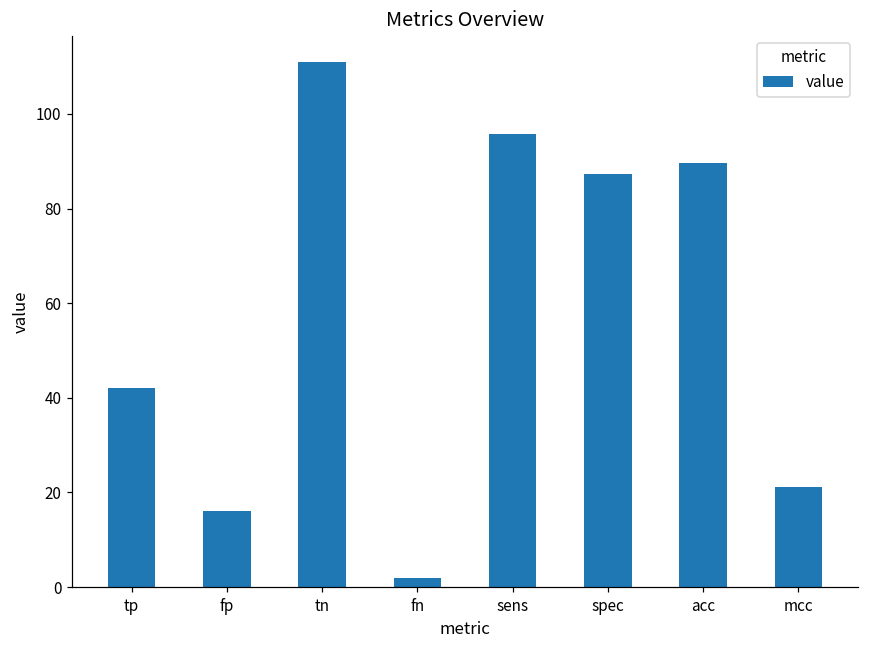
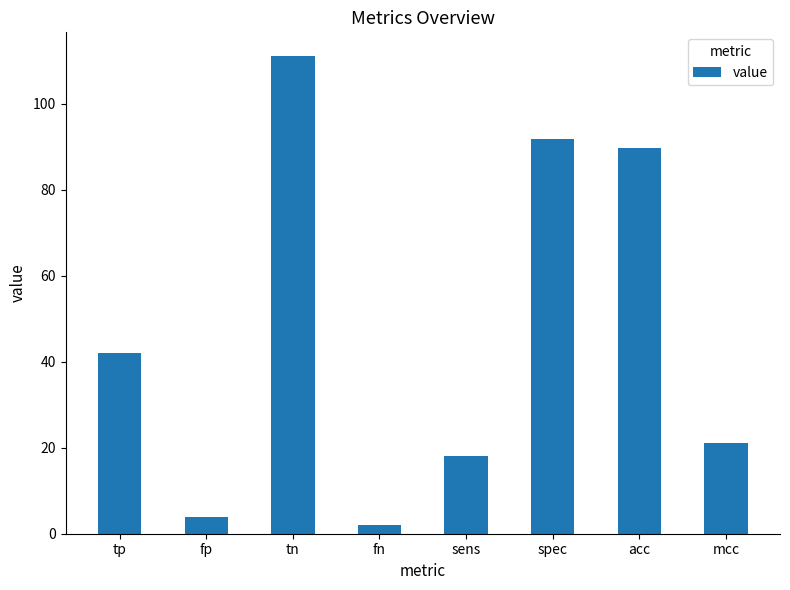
fp: 16 -> 4
sens: 96 -> 18
spec: 87 -> 92
